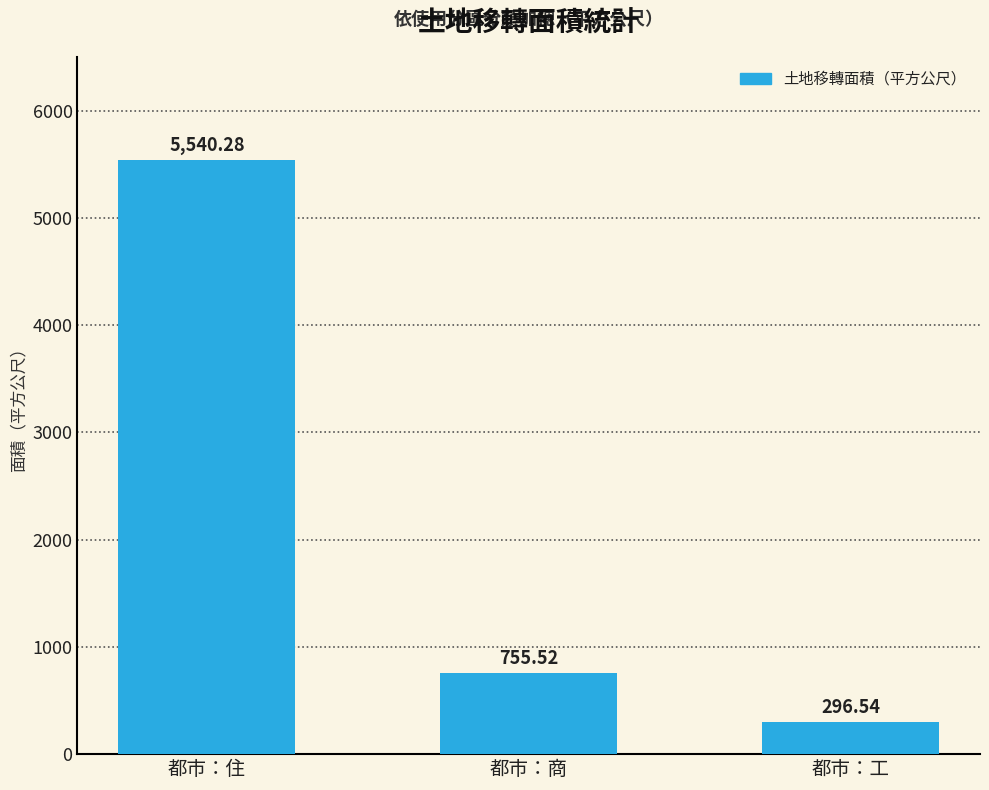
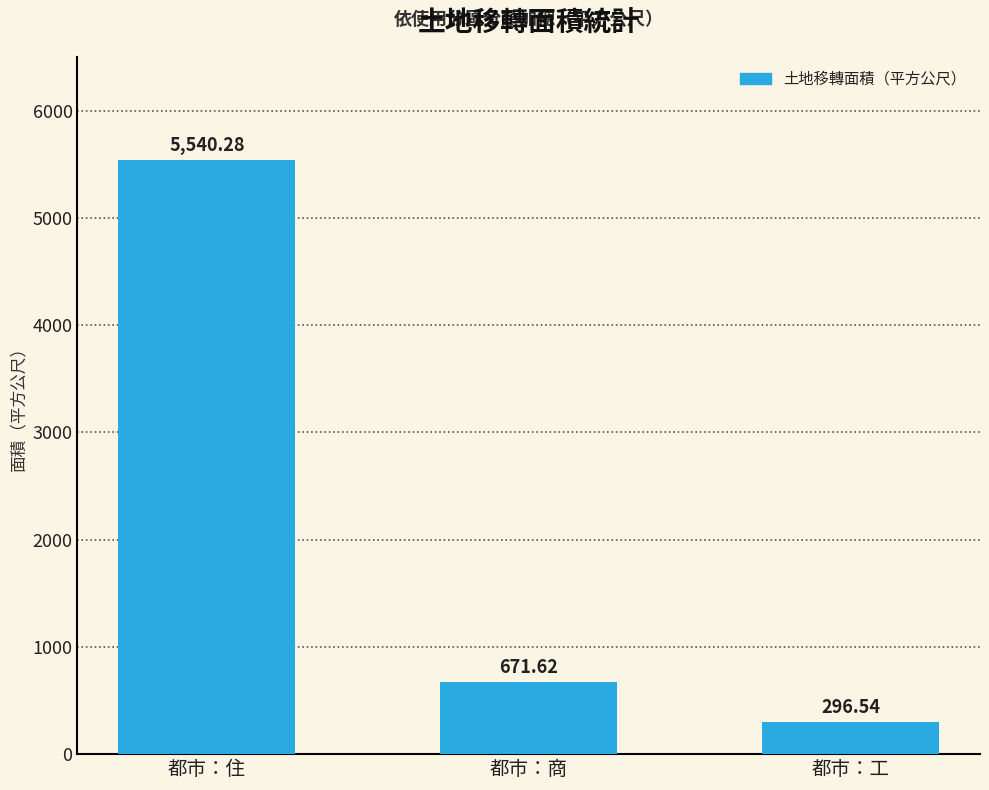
都市：商: 755.52 -> 671.62
